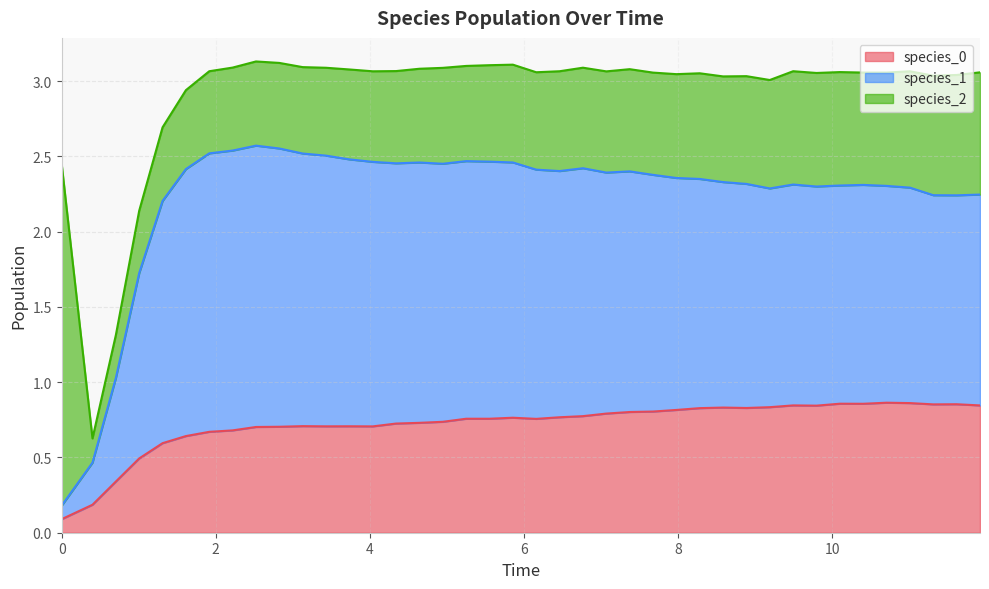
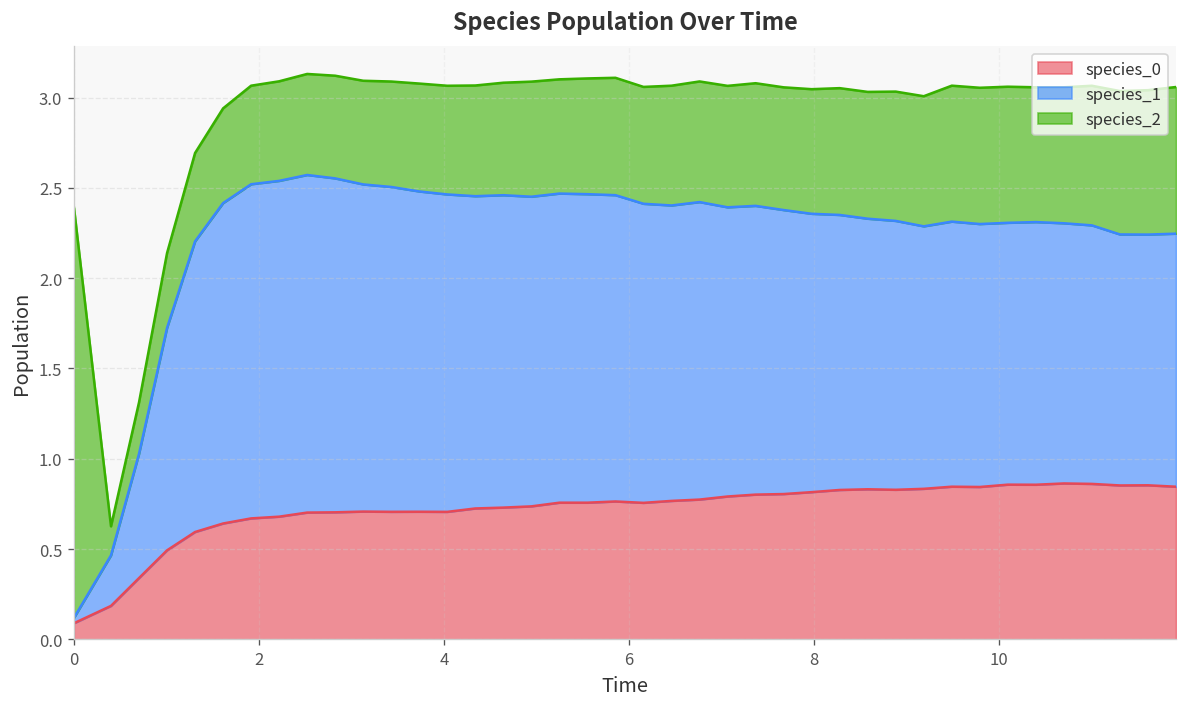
species_1, 0: 0.09 -> 0.03
